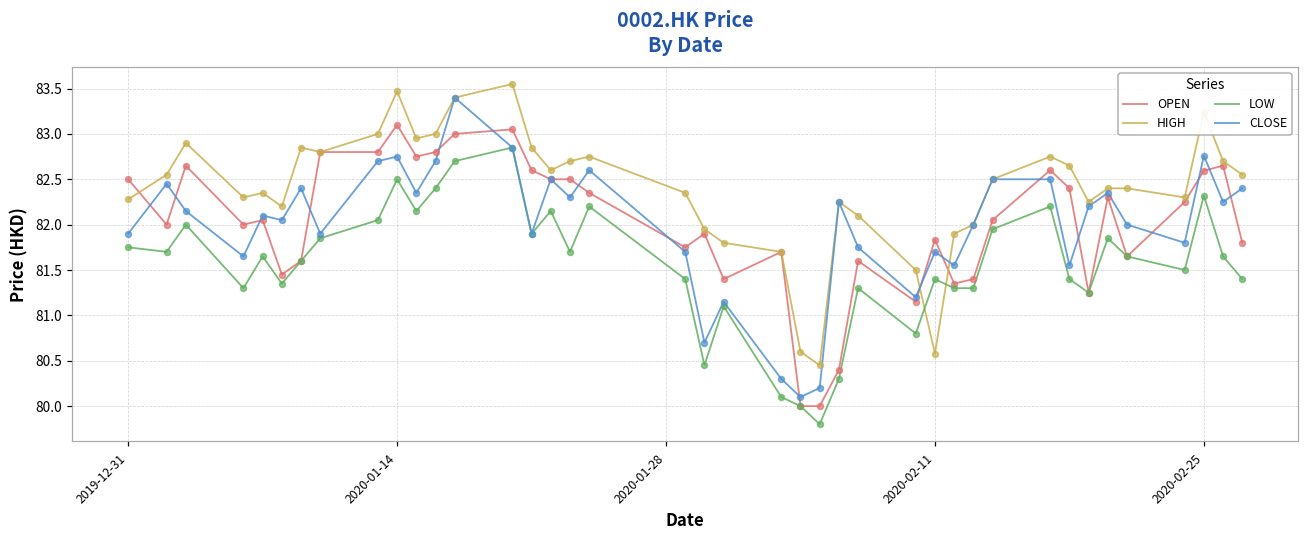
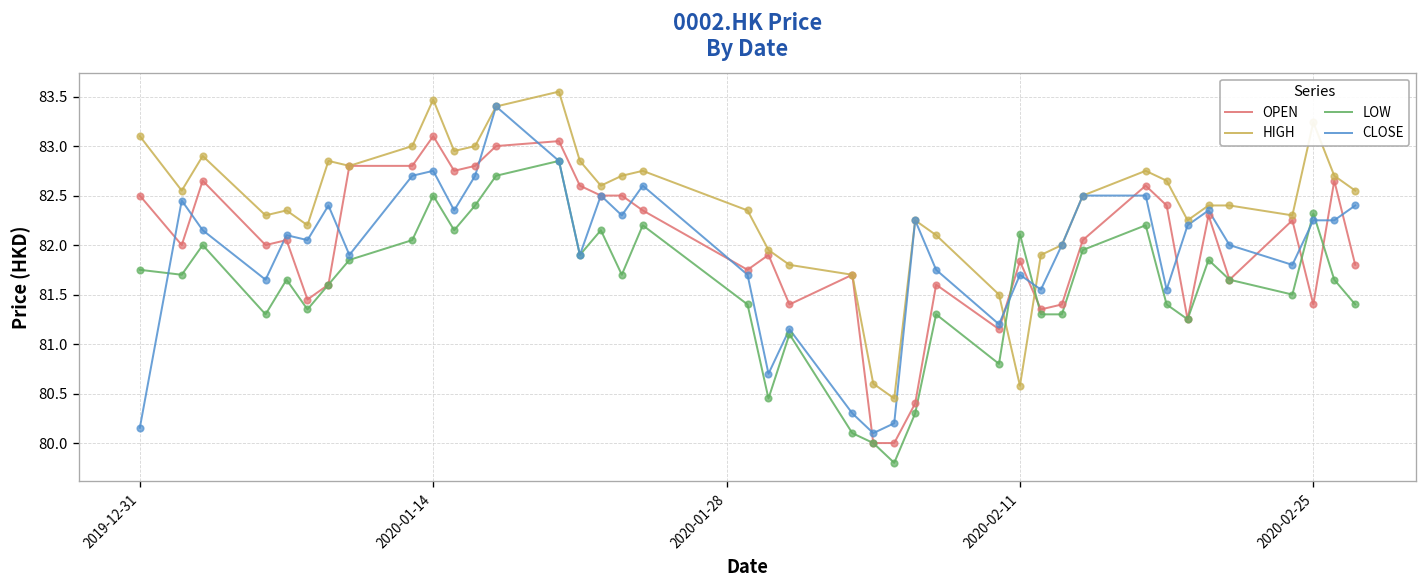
HIGH, 2019-12-31: 82.3 -> 83.1
CLOSE, 2019-12-31: 81.9 -> 80.2
LOW, 2020-02-11: 81.4 -> 82.1
OPEN, 2020-02-25: 82.6 -> 81.4
CLOSE, 2020-02-25: 82.8 -> 82.3
